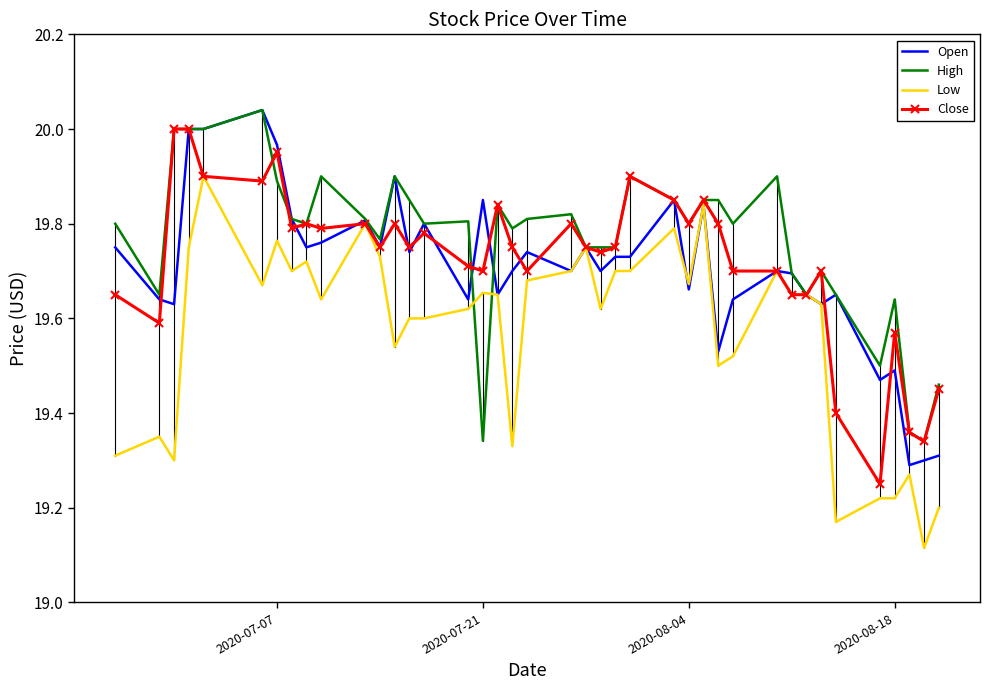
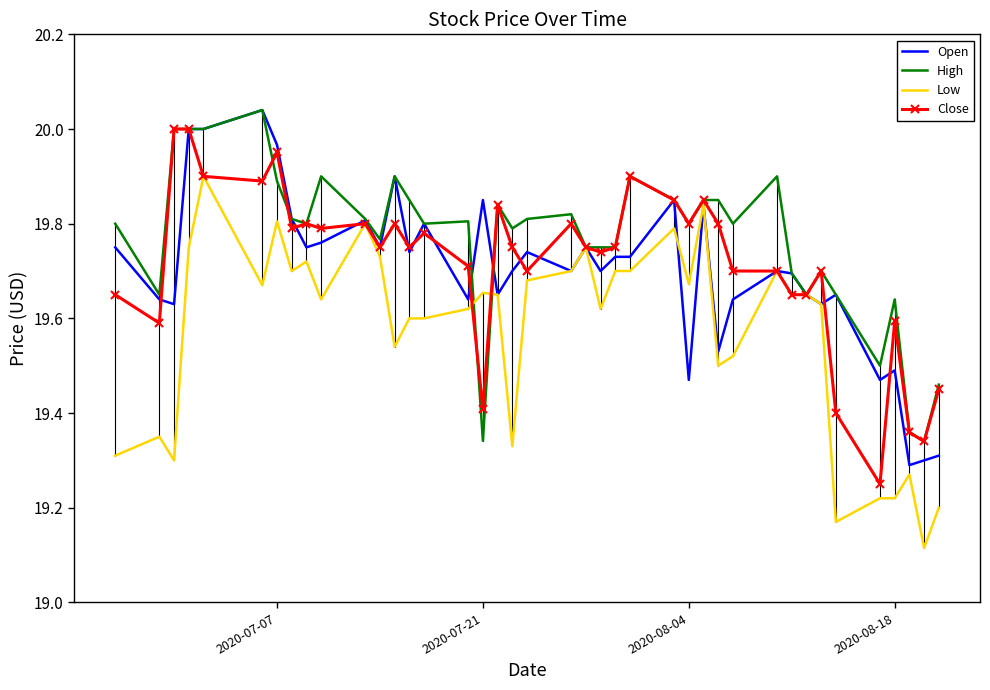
Low, 2020-07-07: 19.76 -> 19.81
Close, 2020-07-21: 19.70 -> 19.41
Open, 2020-08-04: 19.66 -> 19.47
Close, 2020-08-18: 19.57 -> 19.59
